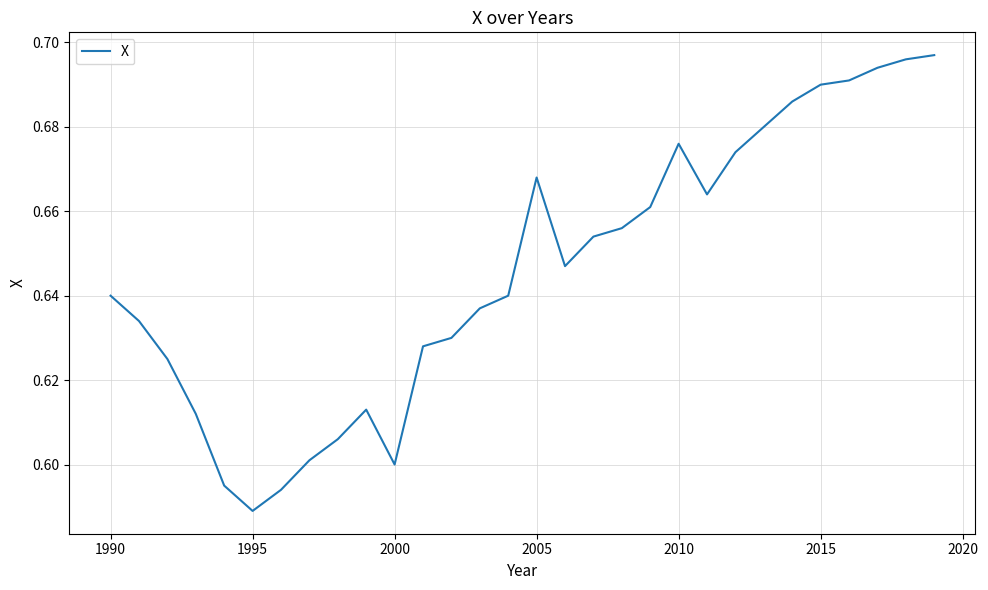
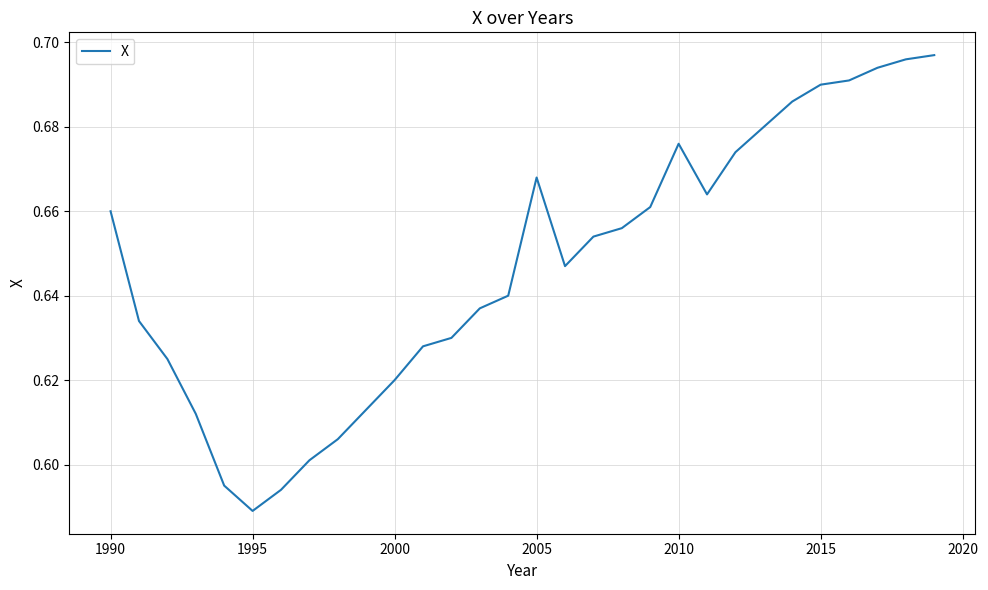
1990: 0.64 -> 0.66
2000: 0.60 -> 0.62
